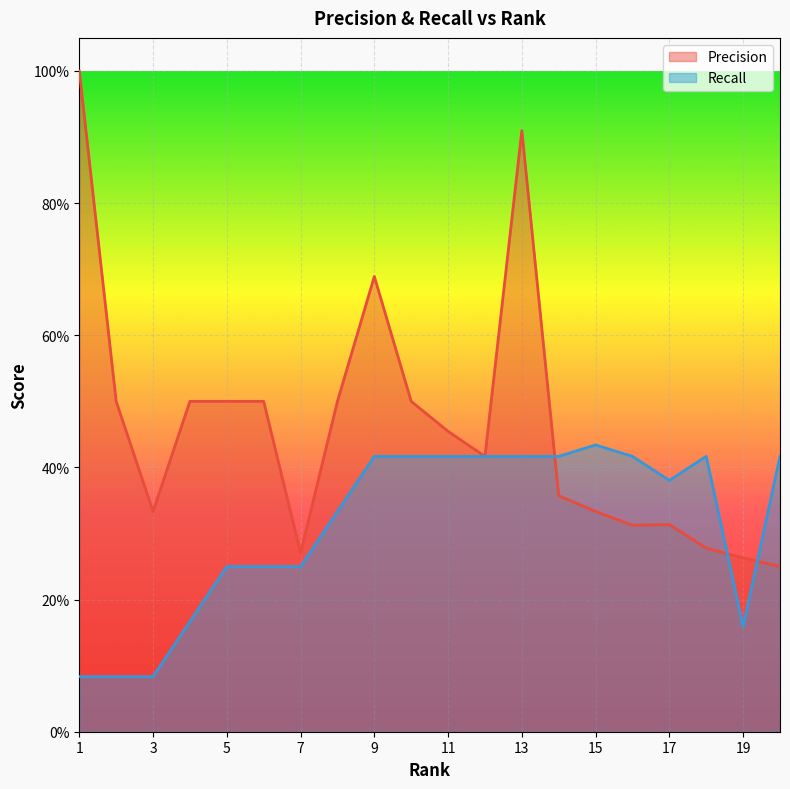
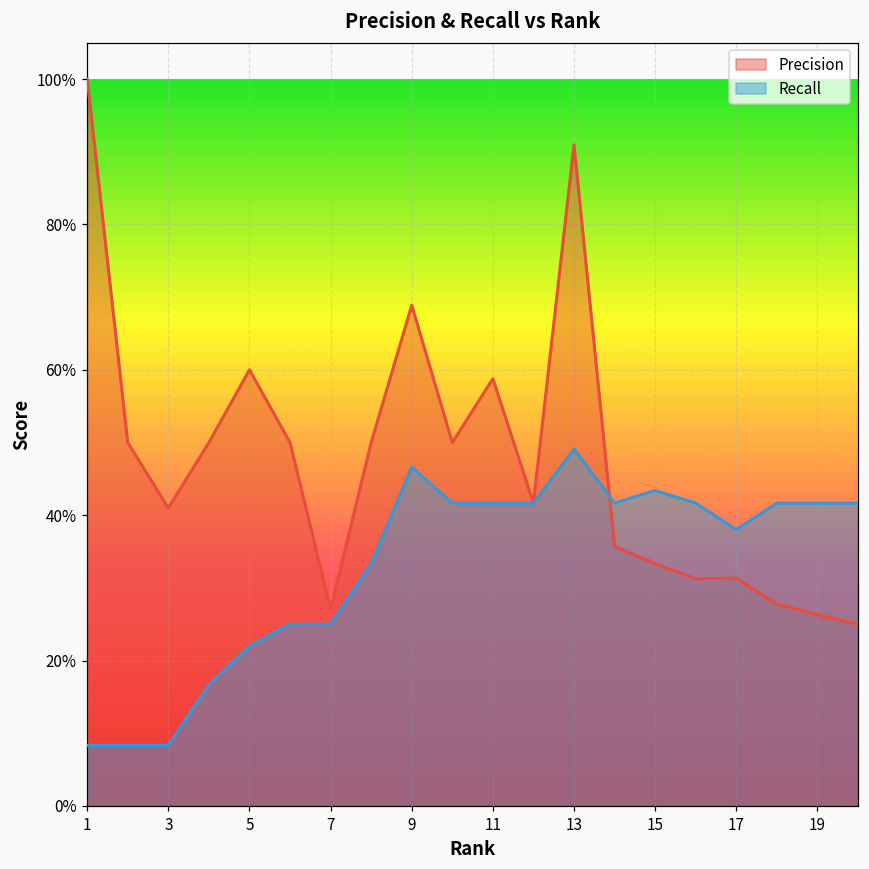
Precision, 3: 33% -> 41%
Precision, 5: 50% -> 60%
Recall, 5: 25% -> 22%
Recall, 9: 42% -> 47%
Precision, 11: 45% -> 59%
Recall, 13: 42% -> 49%
Recall, 19: 16% -> 42%
